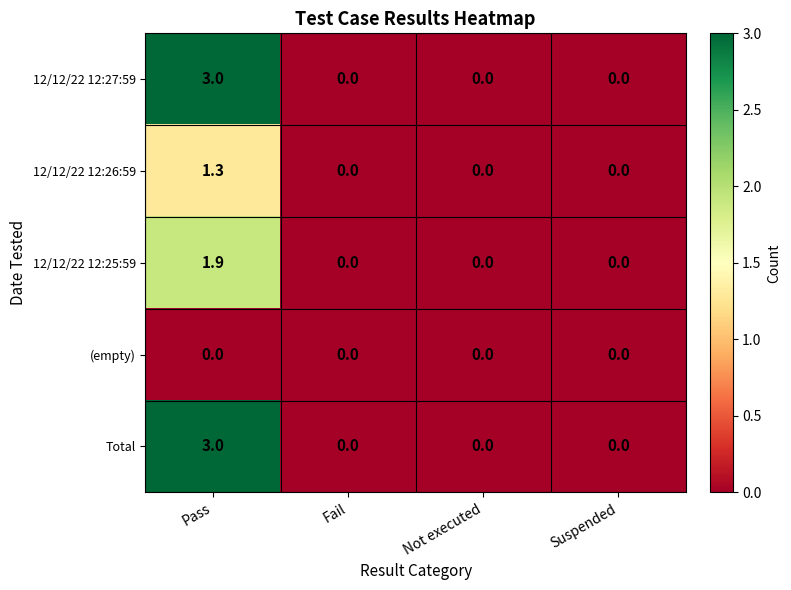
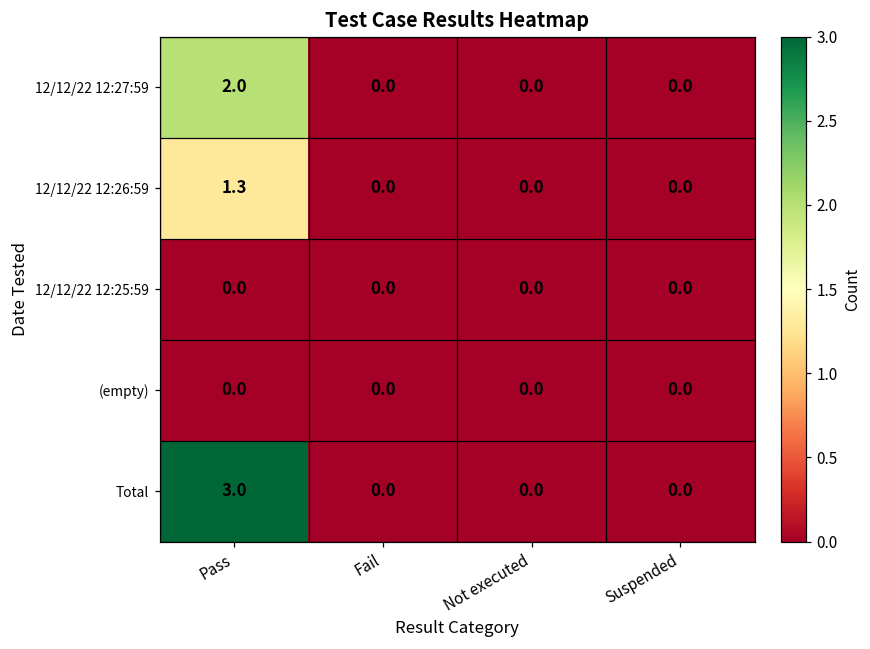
12/12/22 12:27:59, Pass: 3.0 -> 2.0
12/12/22 12:25:59, Pass: 1.9 -> 0.0
